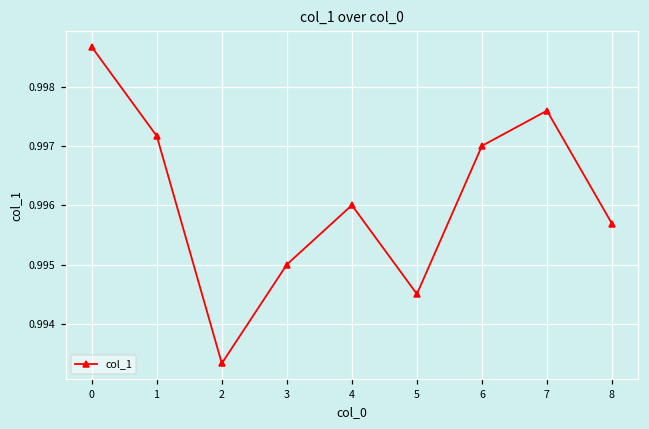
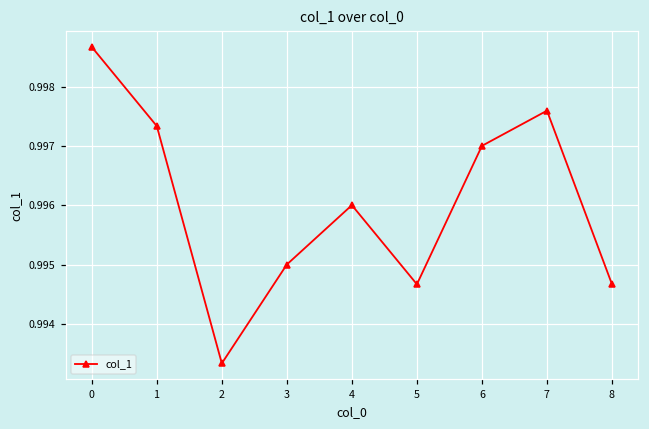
1: 0.9972 -> 0.9973
5: 0.9945 -> 0.9947
8: 0.9957 -> 0.9947
